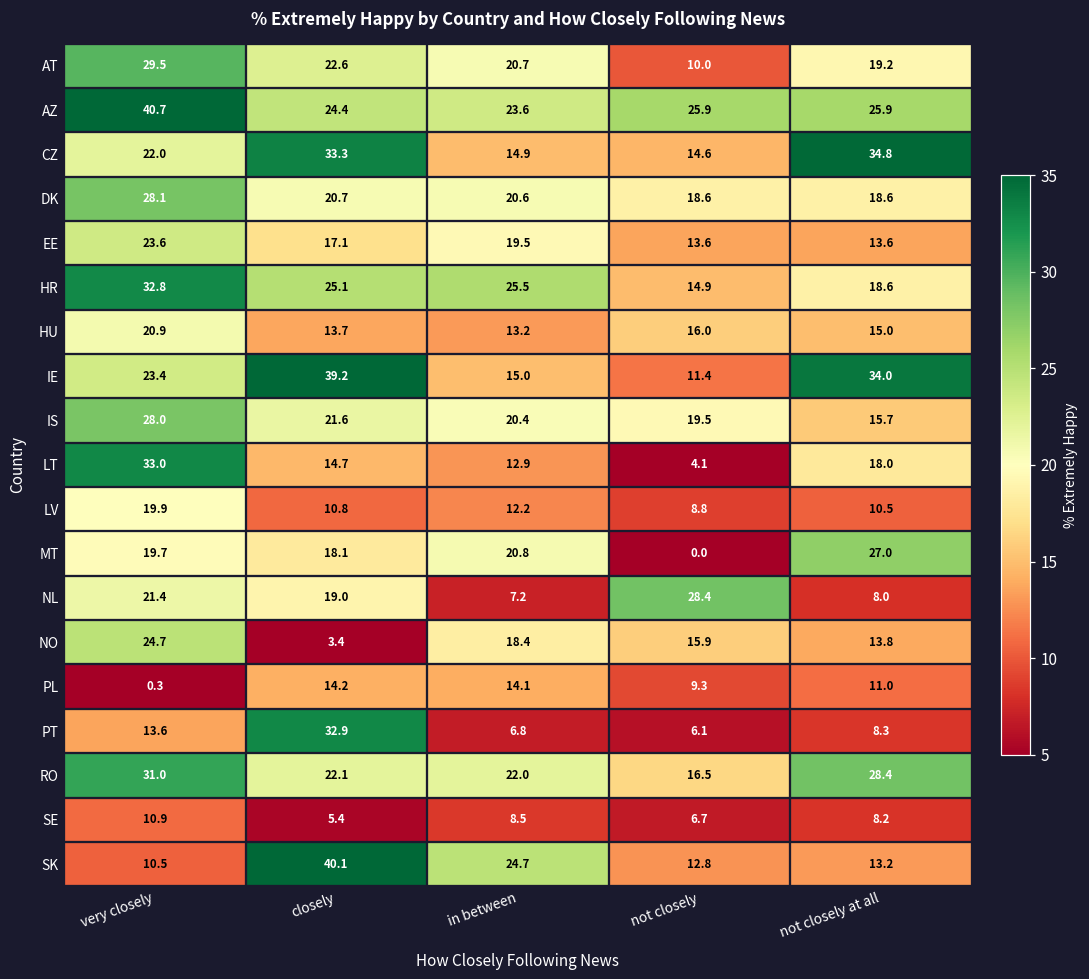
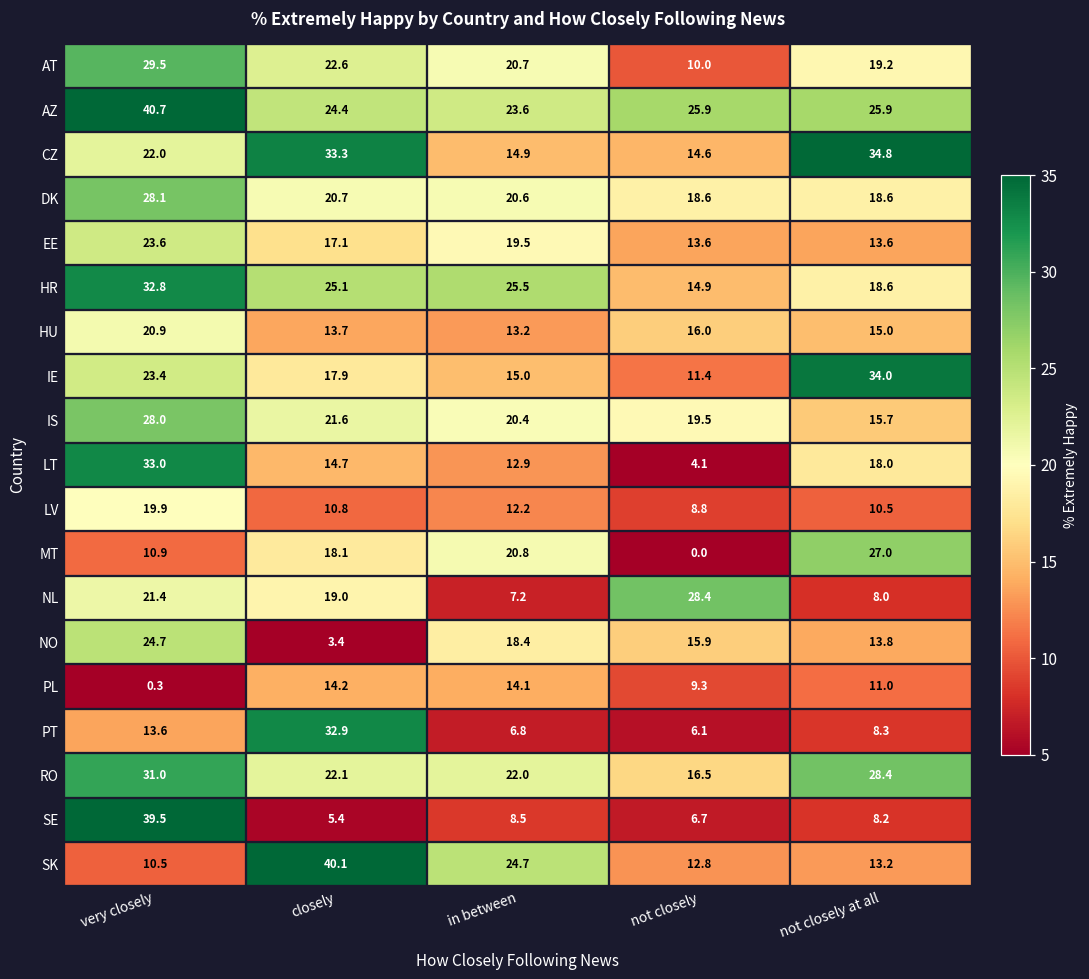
IE, closely: 39.2 -> 17.9
MT, very closely: 19.7 -> 10.9
SE, very closely: 10.9 -> 39.5
